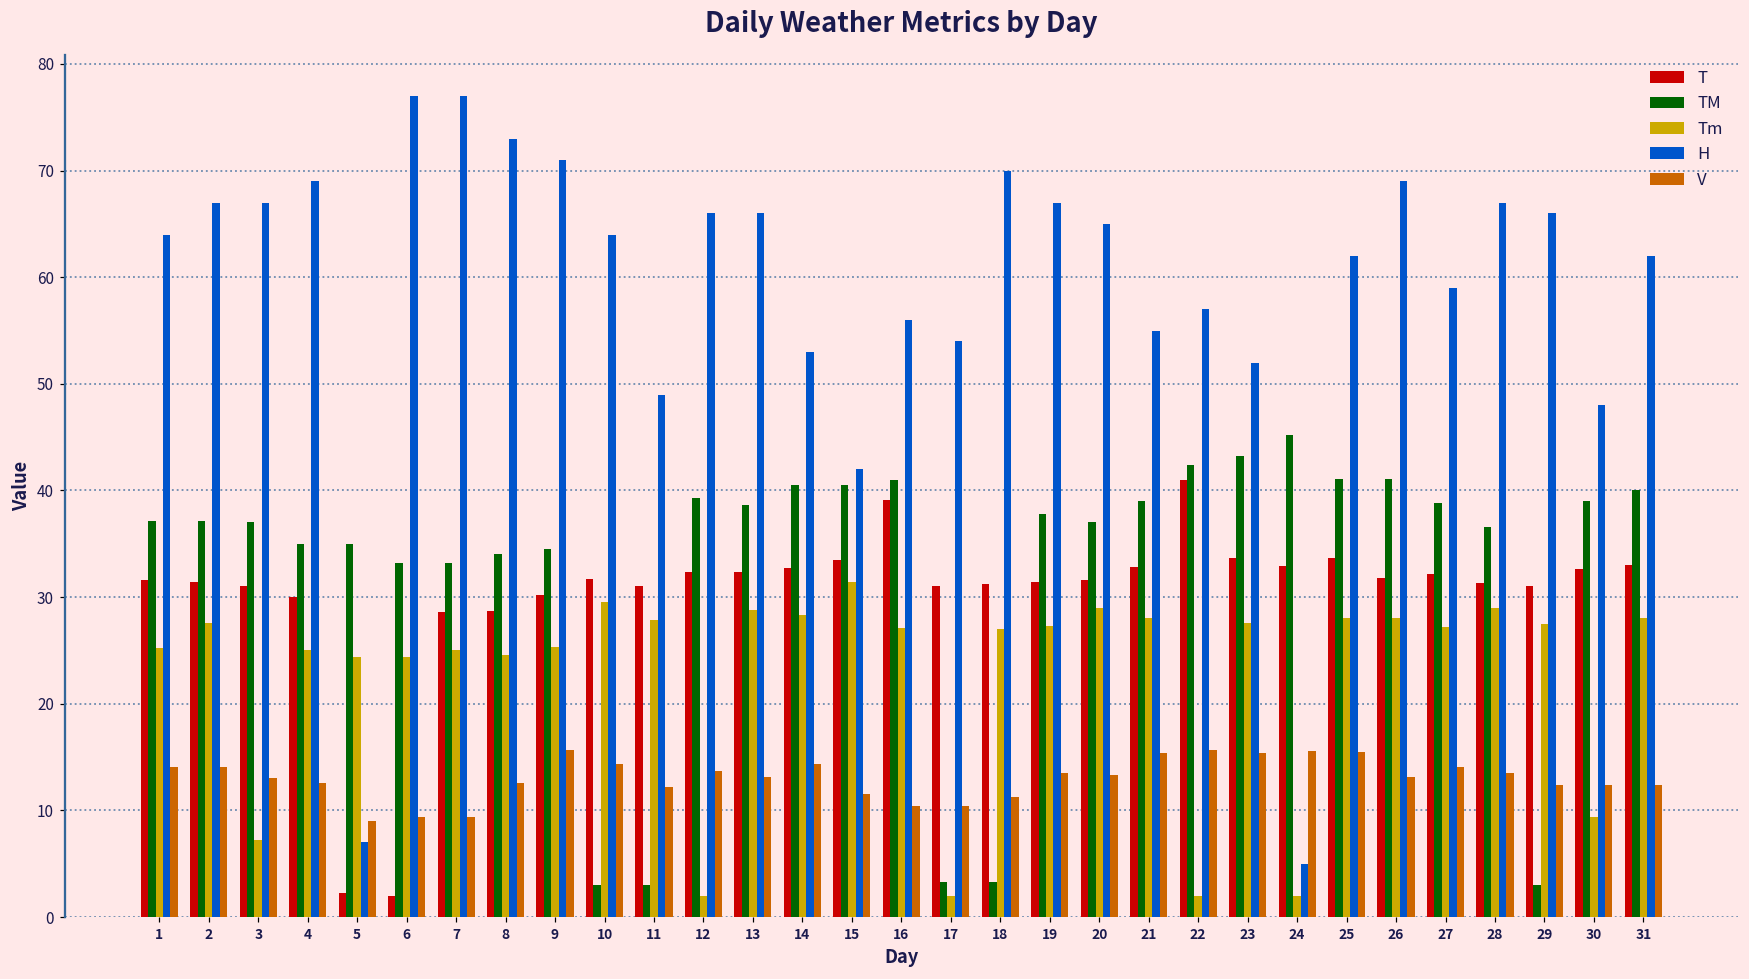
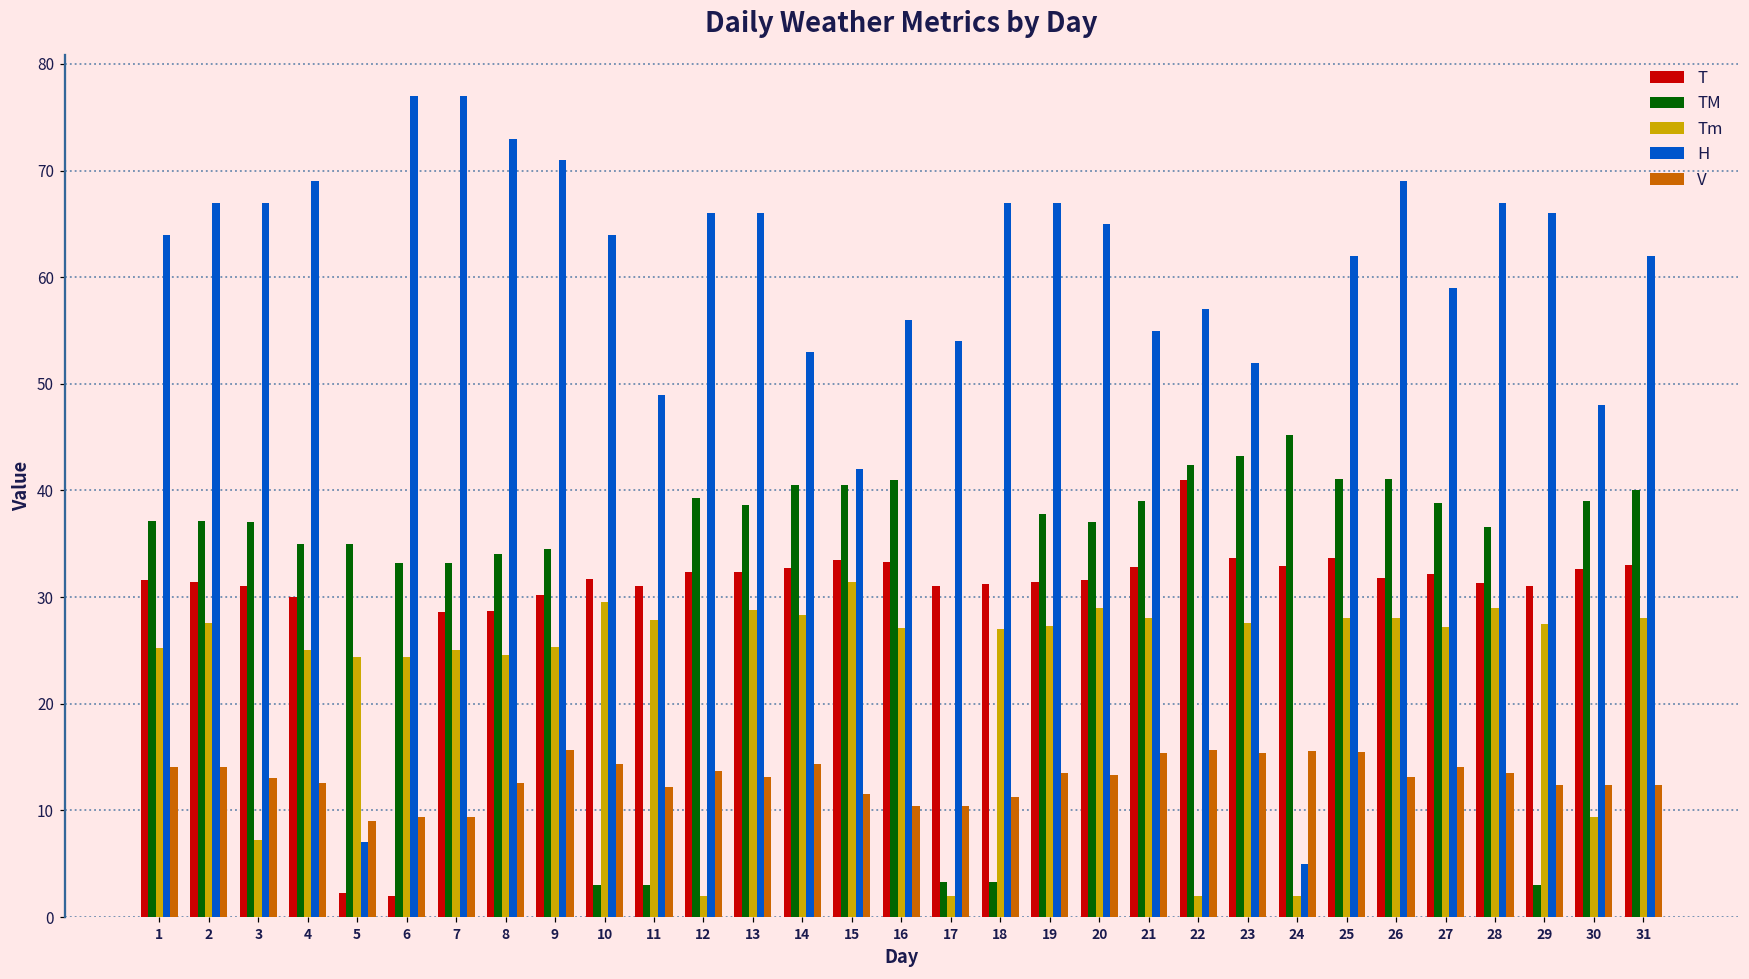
T, 16: 39 -> 33
H, 18: 70 -> 67
